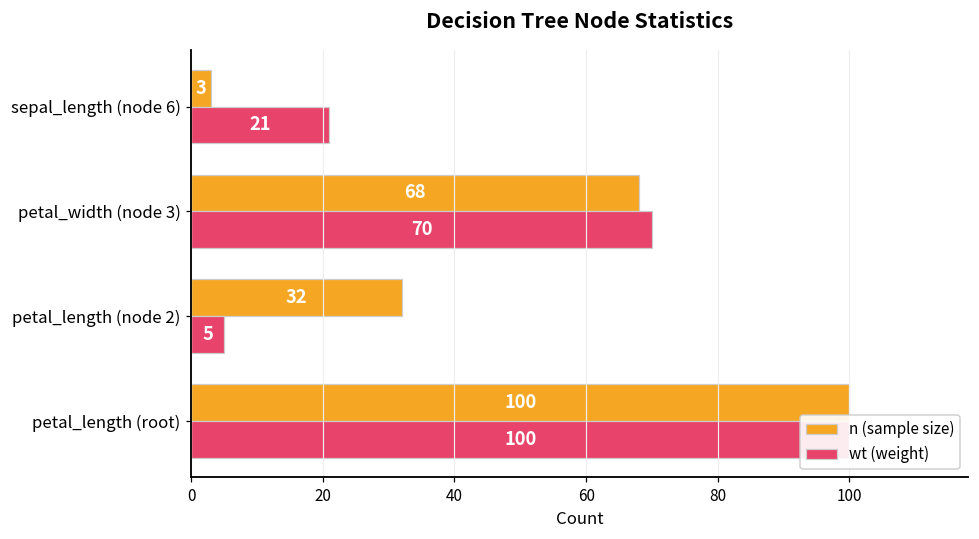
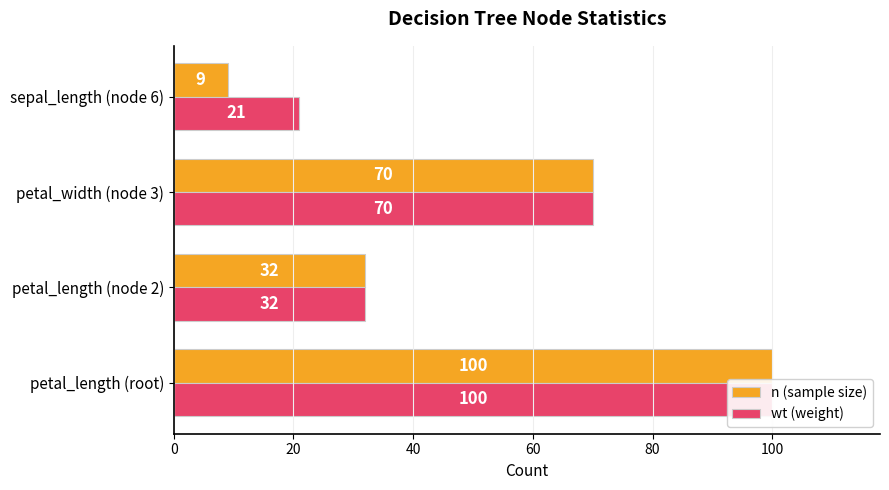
n (sample size), sepal_length (node 6): 3 -> 9
n (sample size), petal_width (node 3): 68 -> 70
wt (weight), petal_length (node 2): 5 -> 32
